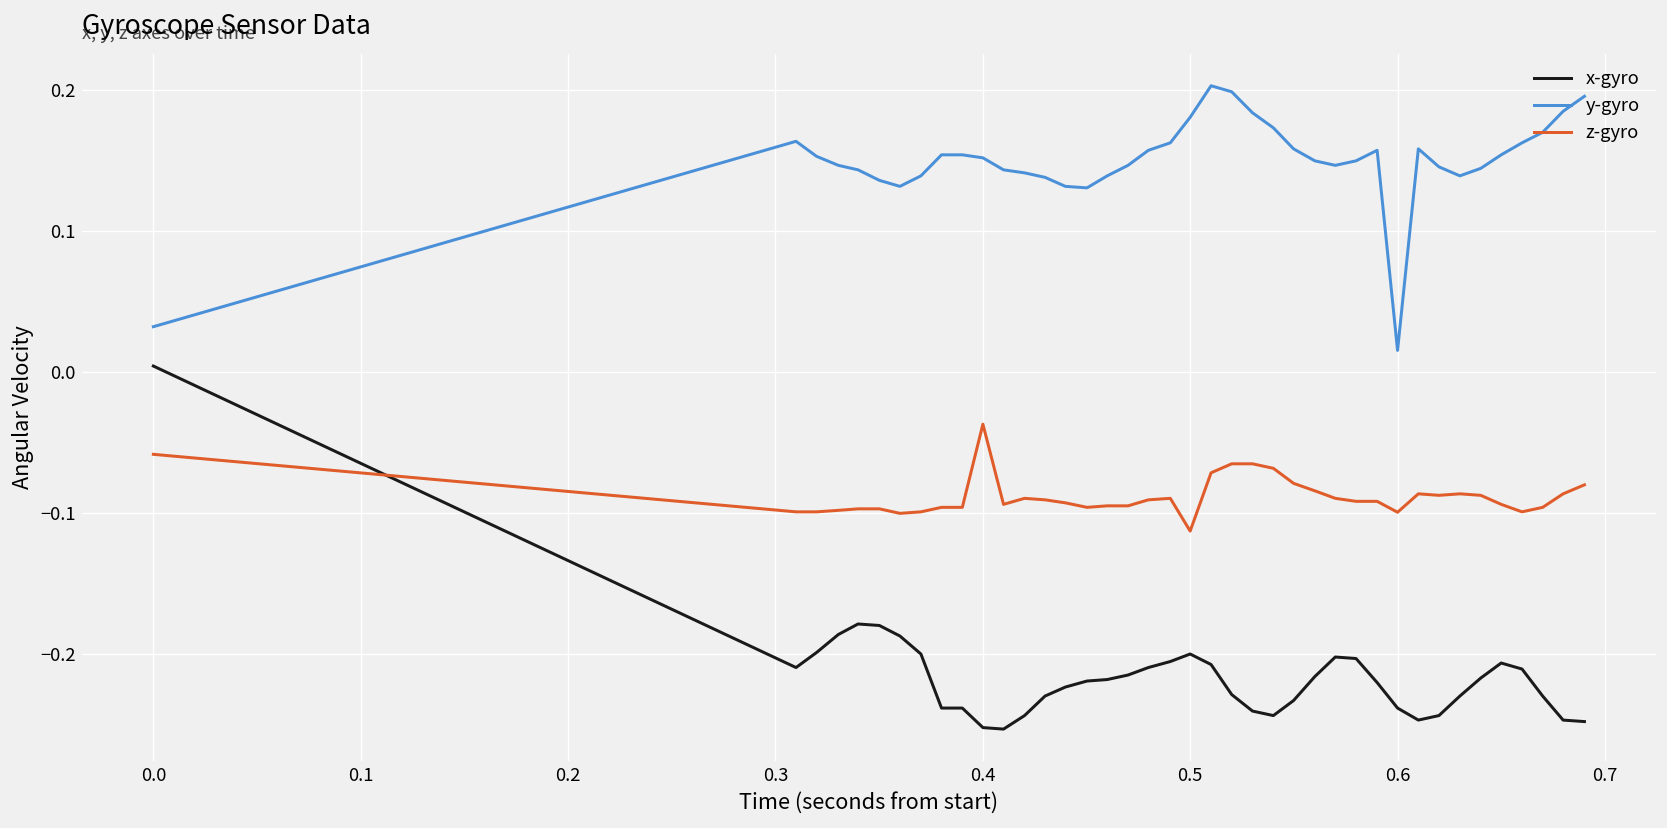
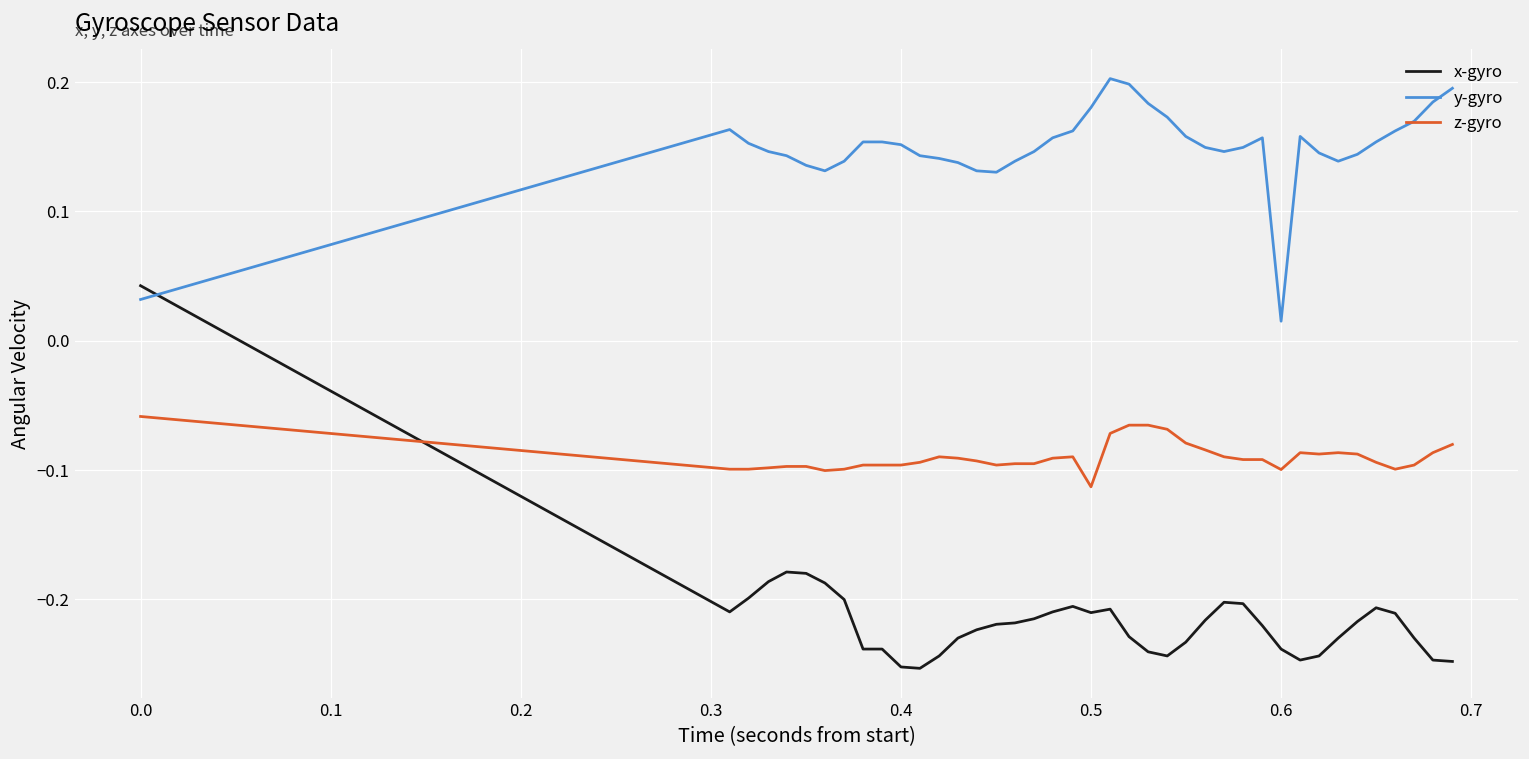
x-gyro, 0.0: 0.004 -> 0.043
z-gyro, 0.4: -0.037 -> -0.096
x-gyro, 0.5: -0.200 -> -0.210
